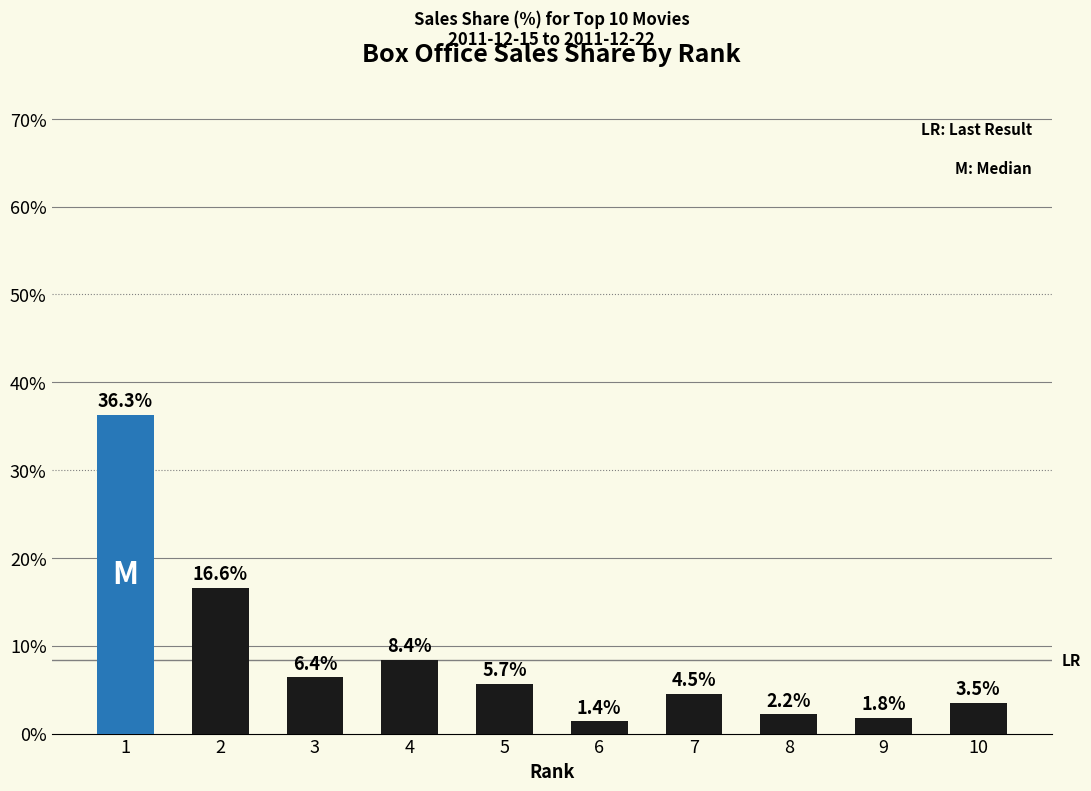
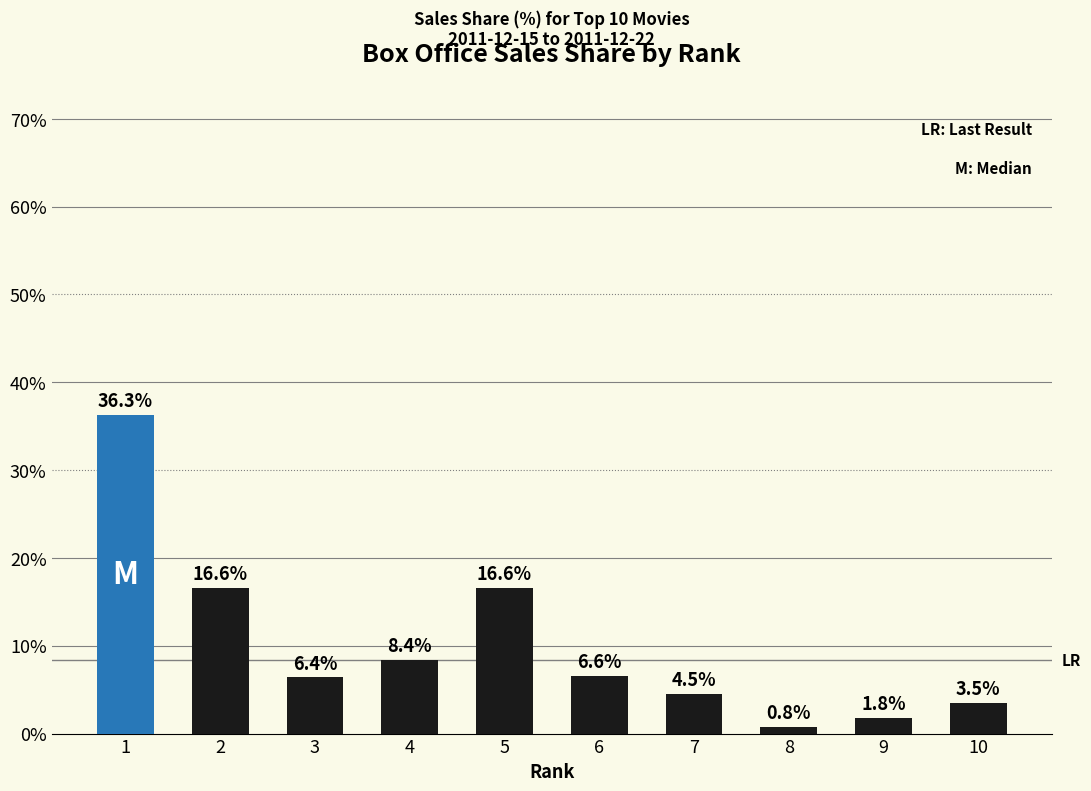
5: 5.7% -> 16.6%
6: 1.4% -> 6.6%
8: 2.2% -> 0.8%
